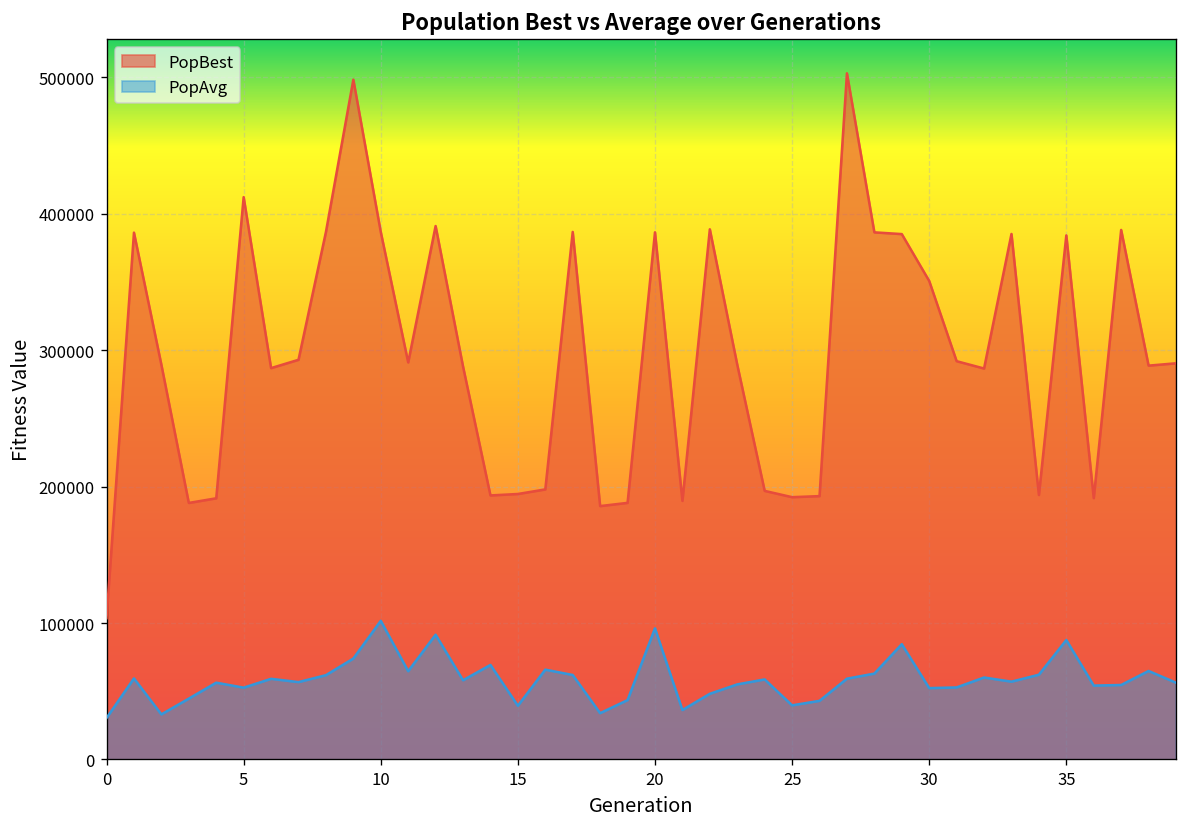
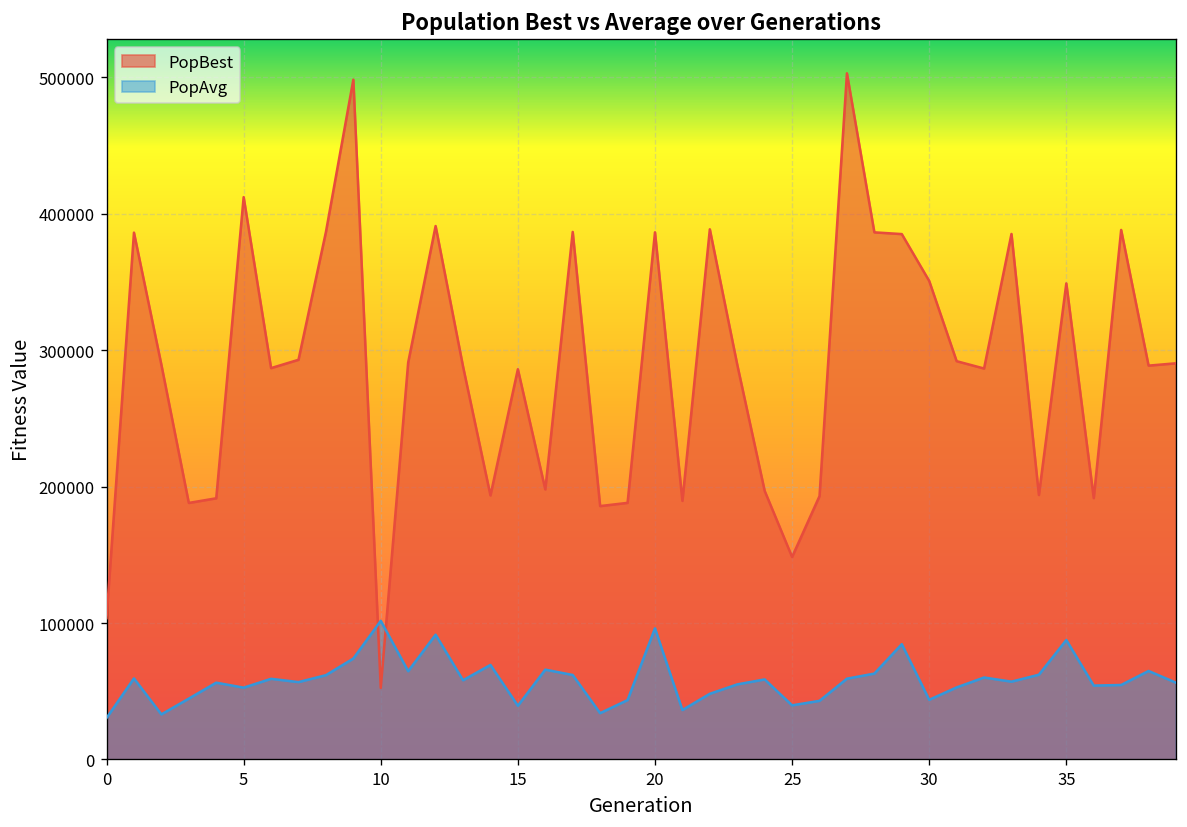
PopBest, 10: 387000 -> 52000
PopBest, 15: 195000 -> 286000
PopBest, 25: 192000 -> 148000
PopAvg, 30: 52000 -> 44000
PopBest, 35: 384000 -> 349000
